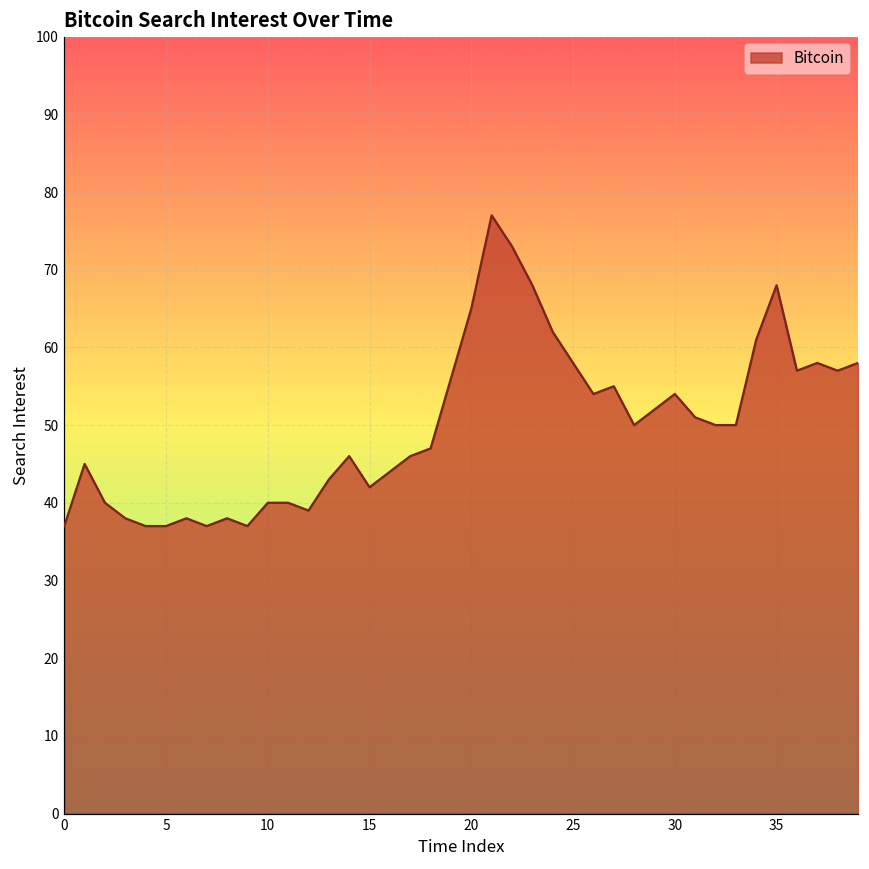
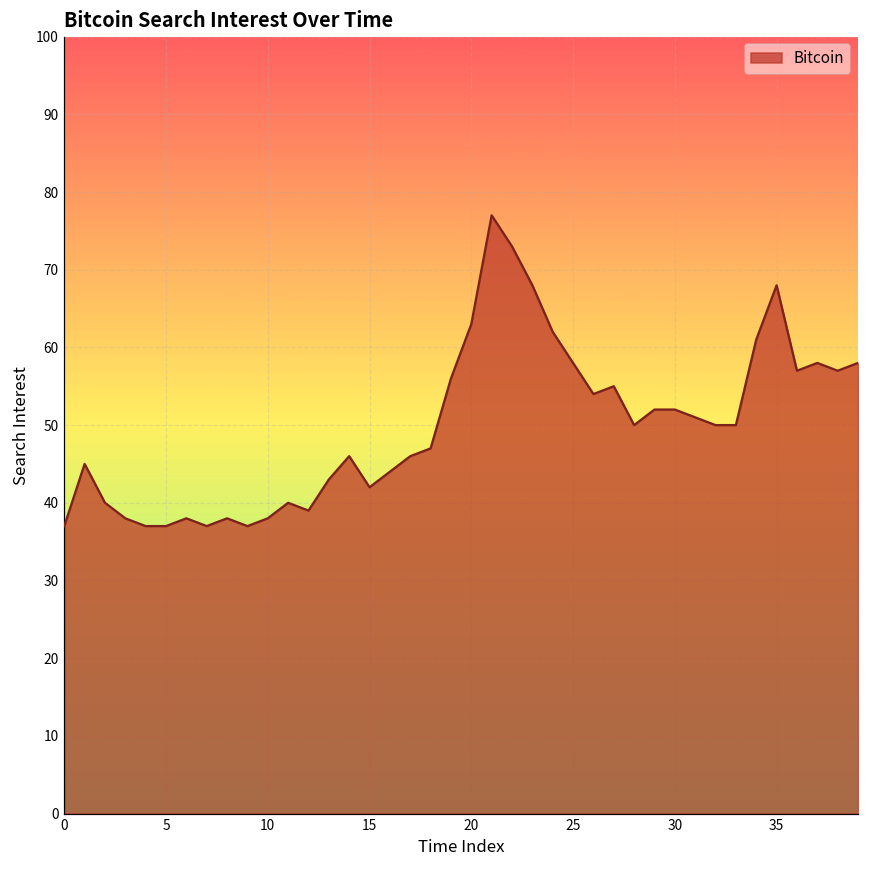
10: 40 -> 38
20: 65 -> 63
30: 54 -> 52
